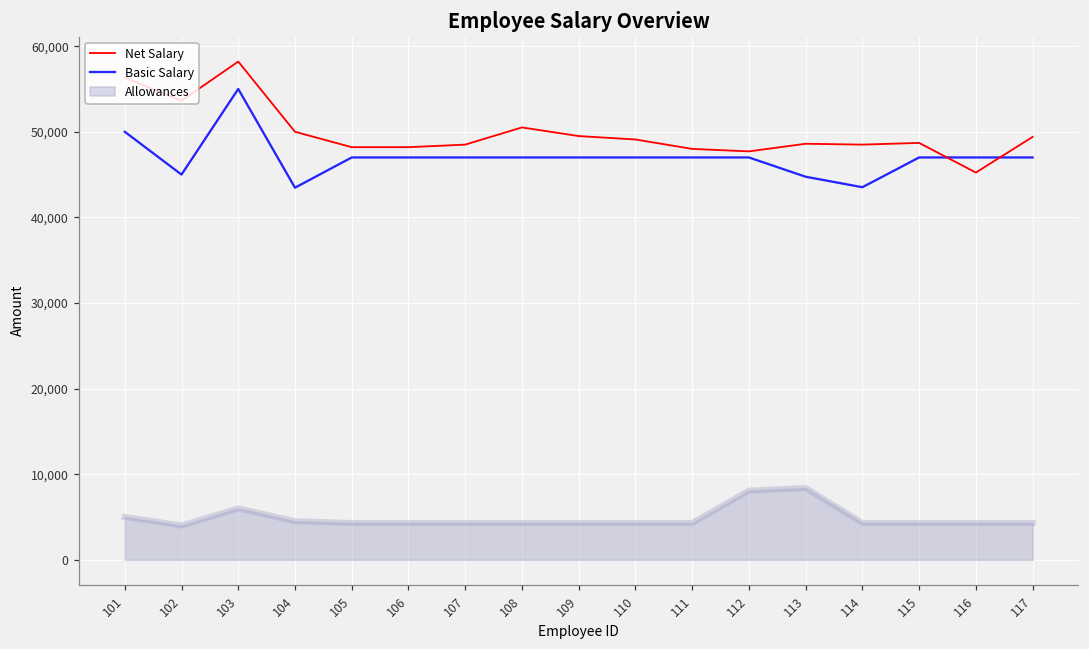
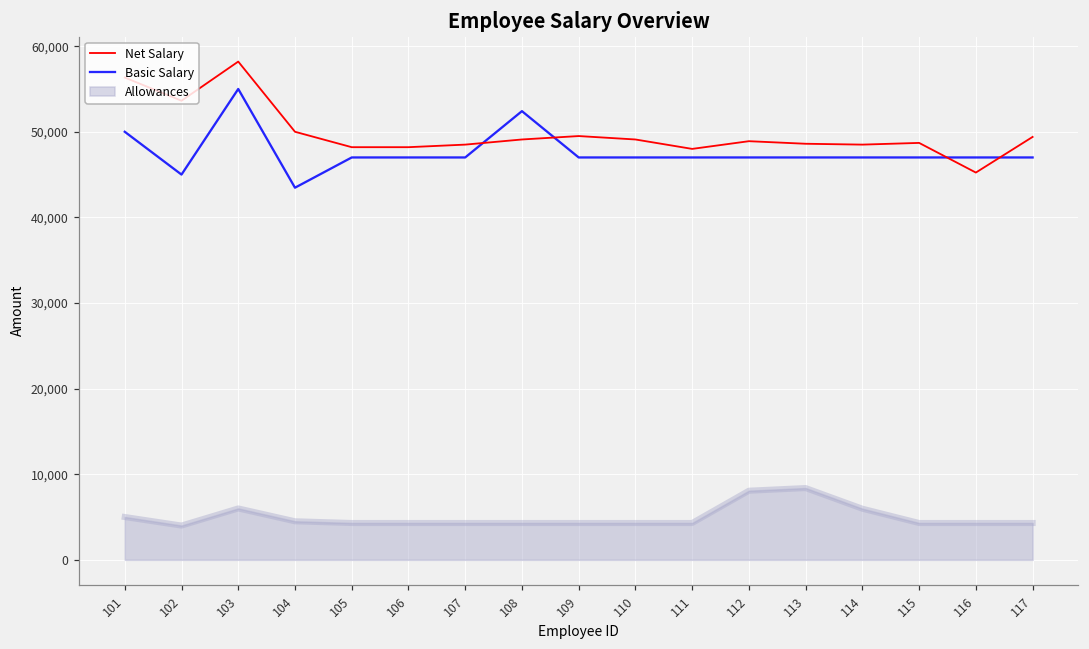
Net Salary, 108: 51,000 -> 49,000
Basic Salary, 108: 47,000 -> 52,000
Net Salary, 112: 48,000 -> 49,000
Basic Salary, 113: 45,000 -> 47,000
Allowances, 114: 4,000 -> 6,000
Basic Salary, 114: 44,000 -> 47,000
